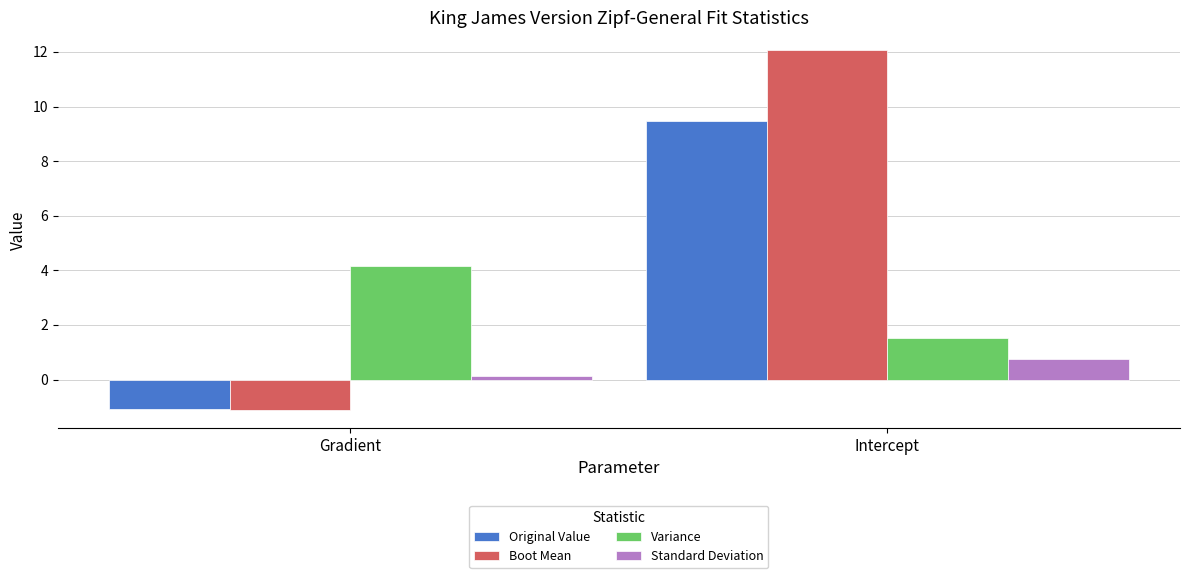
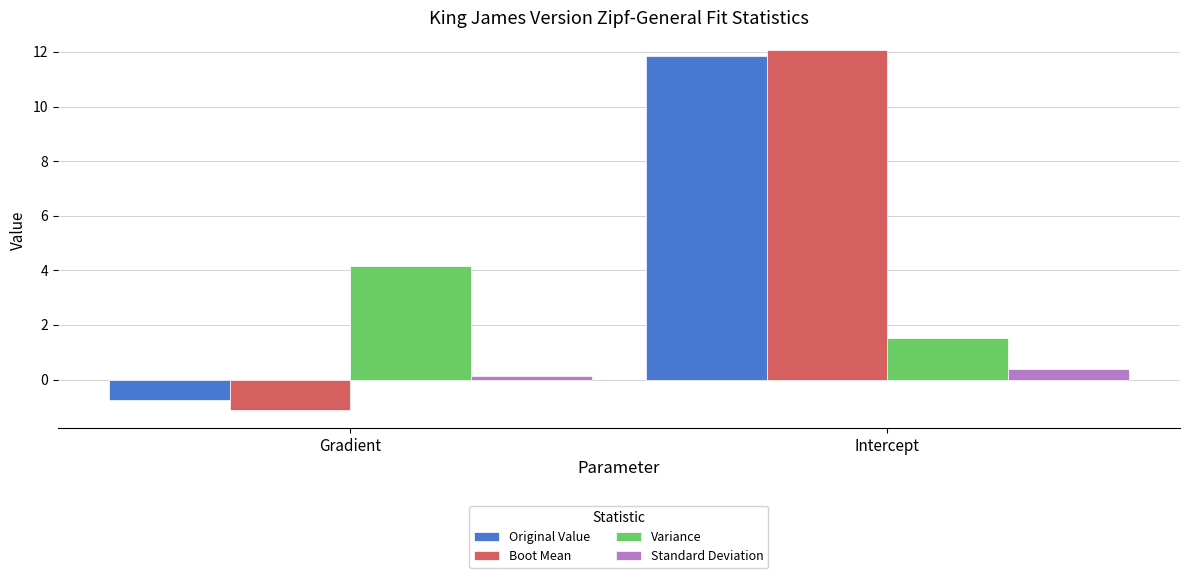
Original Value, Gradient: -1.1 -> -0.8
Original Value, Intercept: 9.5 -> 11.9
Standard Deviation, Intercept: 0.8 -> 0.4
